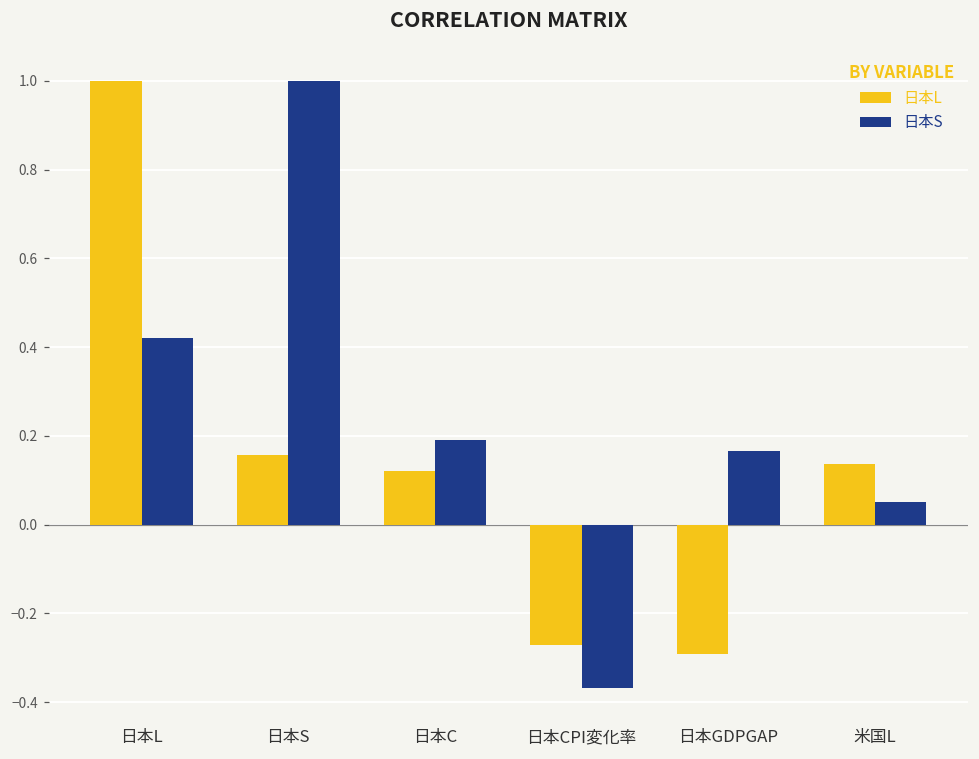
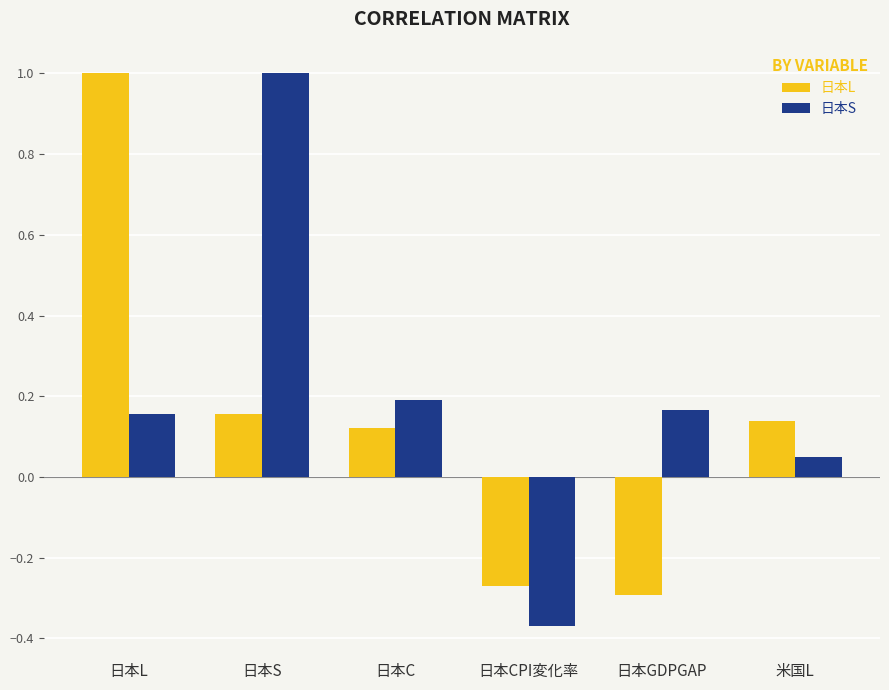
日本S, 日本L: 0.42 -> 0.16
